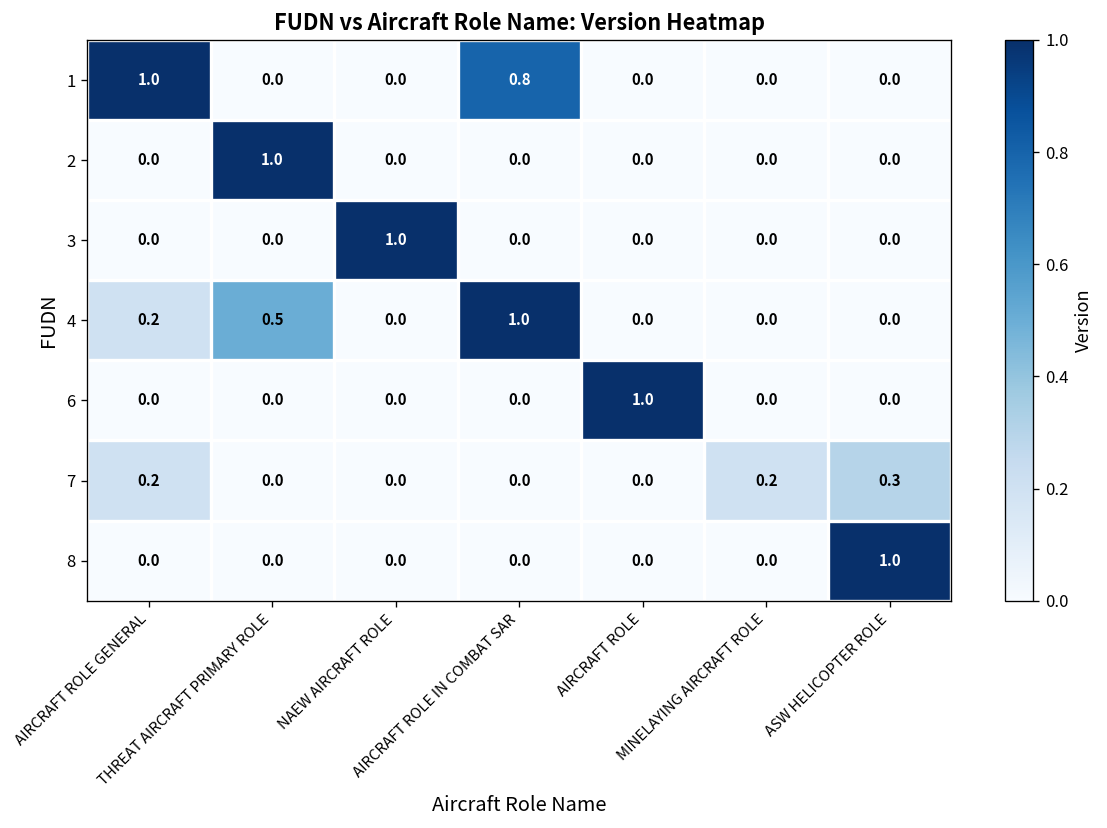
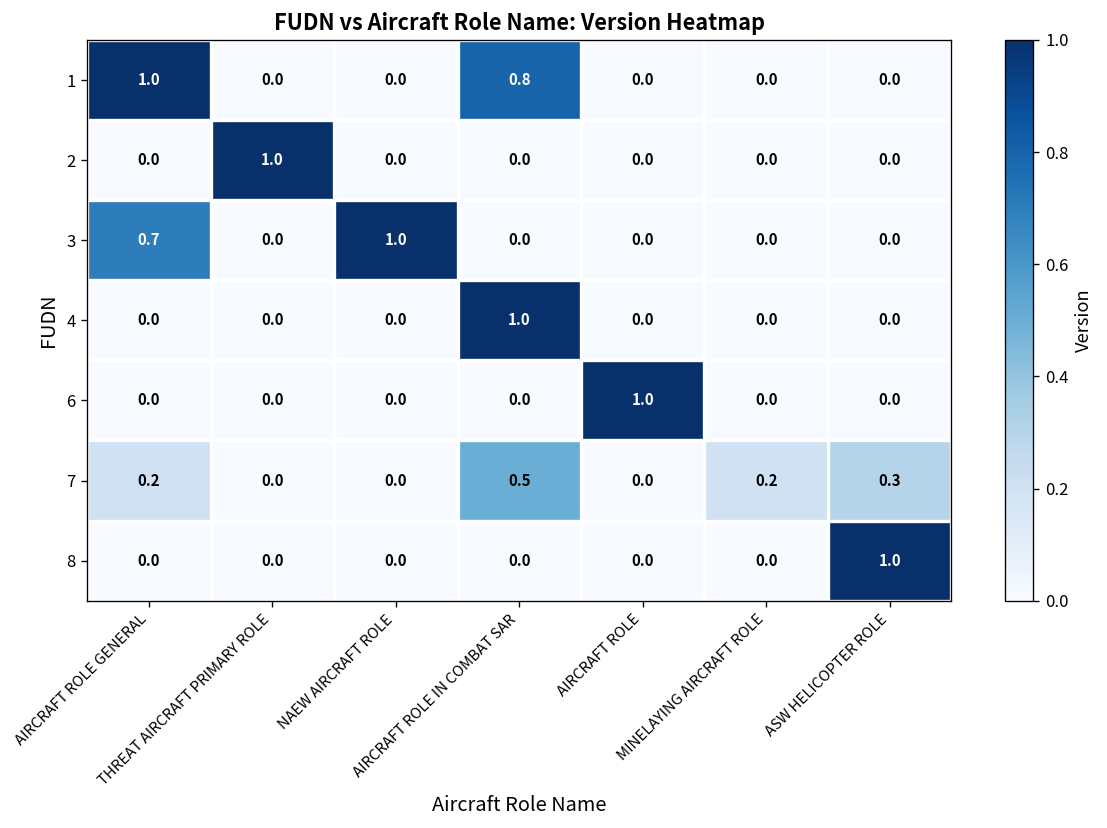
3, AIRCRAFT ROLE GENERAL: 0.0 -> 0.7
4, AIRCRAFT ROLE GENERAL: 0.2 -> 0.0
4, THREAT AIRCRAFT PRIMARY ROLE: 0.5 -> 0.0
7, AIRCRAFT ROLE IN COMBAT SAR: 0.0 -> 0.5
